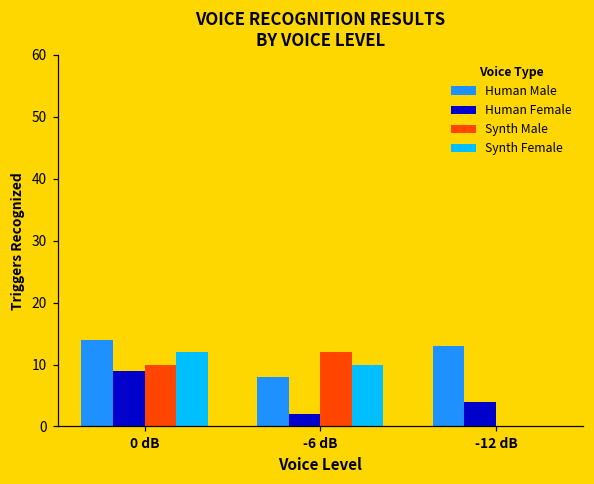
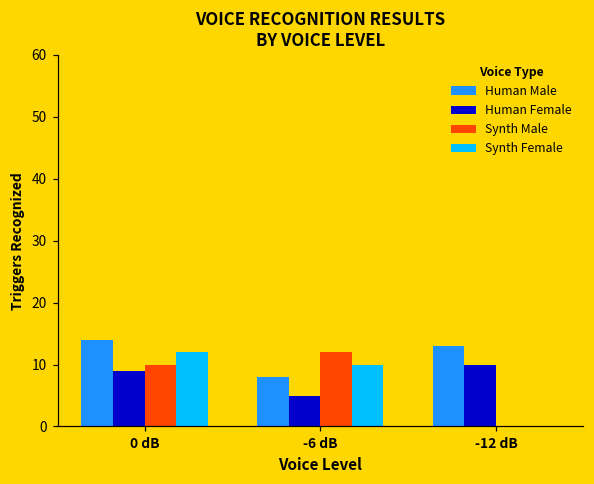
Human Female, -6 dB: 2 -> 5
Human Female, -12 dB: 4 -> 10
